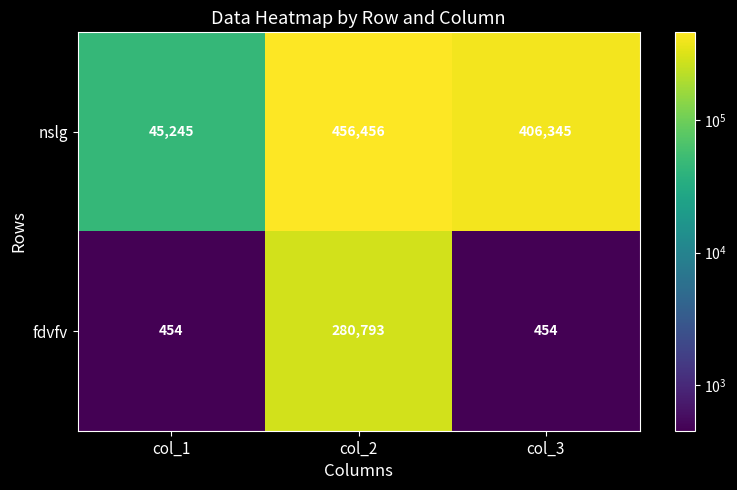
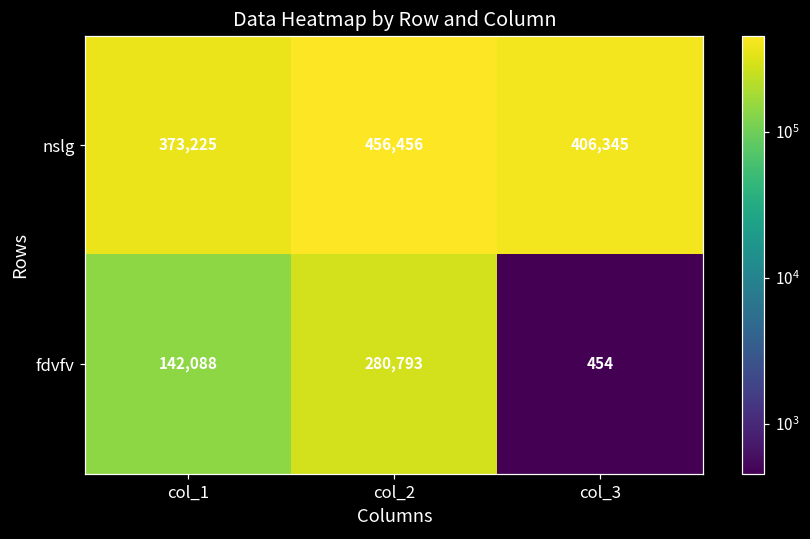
nslg, col_1: 45,245 -> 373,225
fdvfv, col_1: 454 -> 142,088
